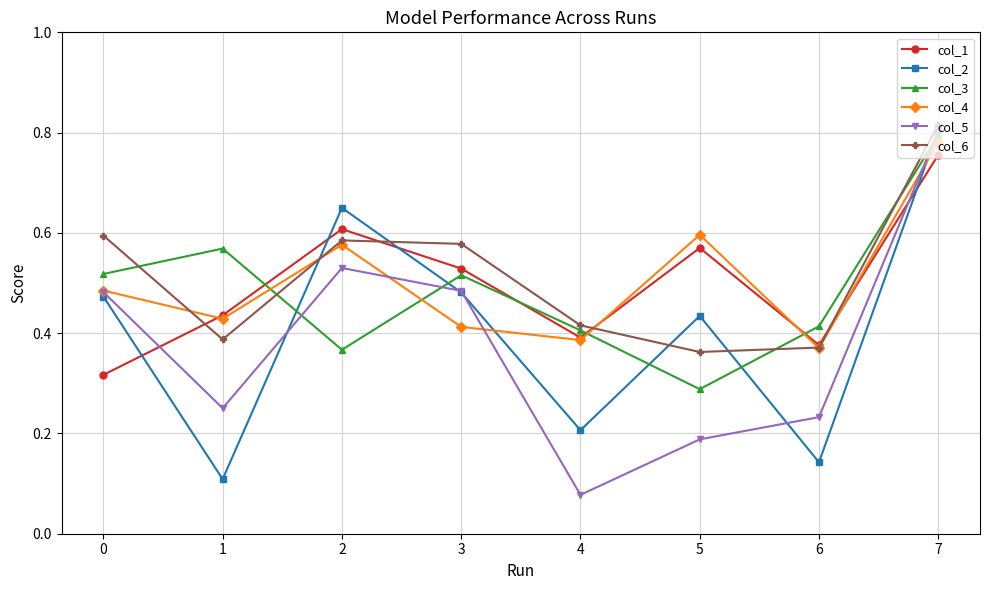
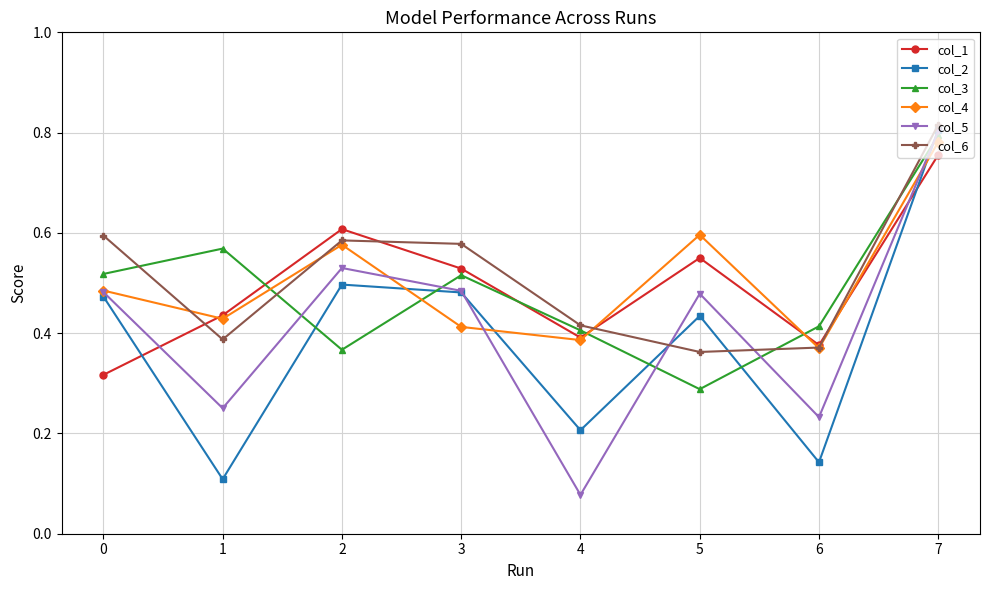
col_2, 2: 0.65 -> 0.50
col_1, 5: 0.57 -> 0.55
col_5, 5: 0.19 -> 0.48
